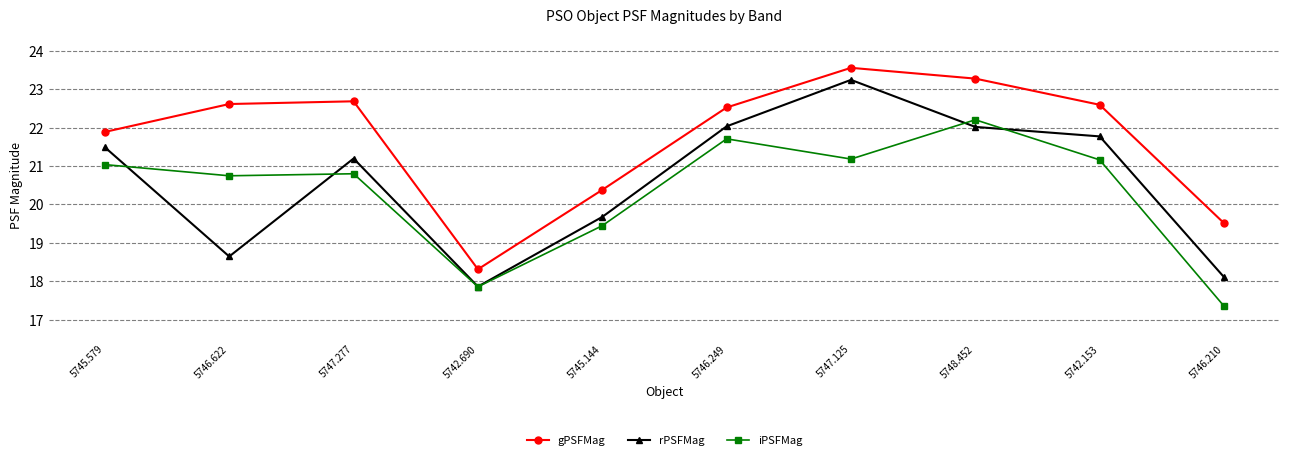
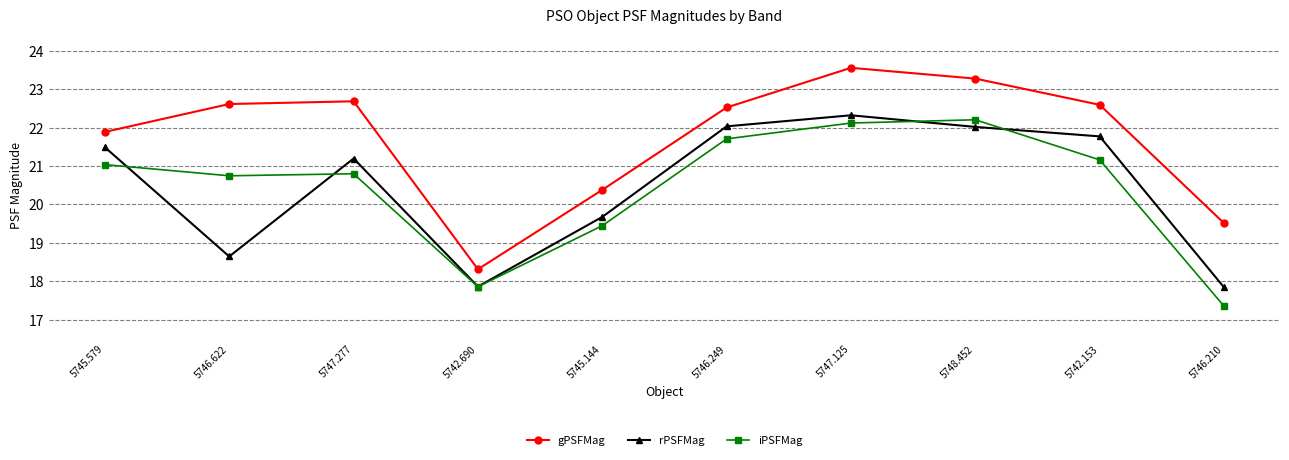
rPSFMag, 5747.125: 23.2 -> 22.3
iPSFMag, 5747.125: 21.2 -> 22.1
rPSFMag, 5746.210: 18.1 -> 17.8
